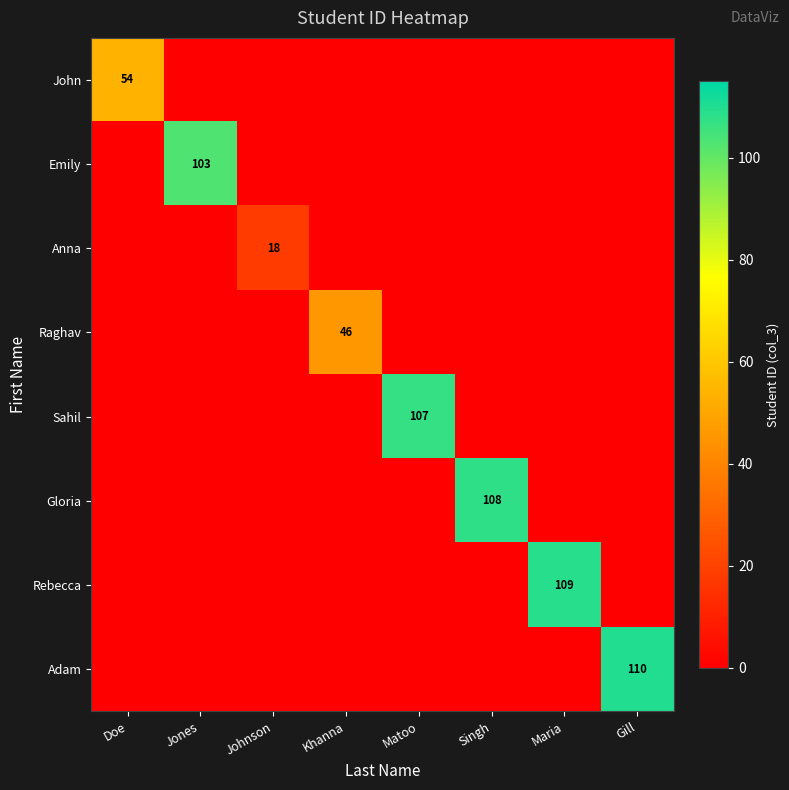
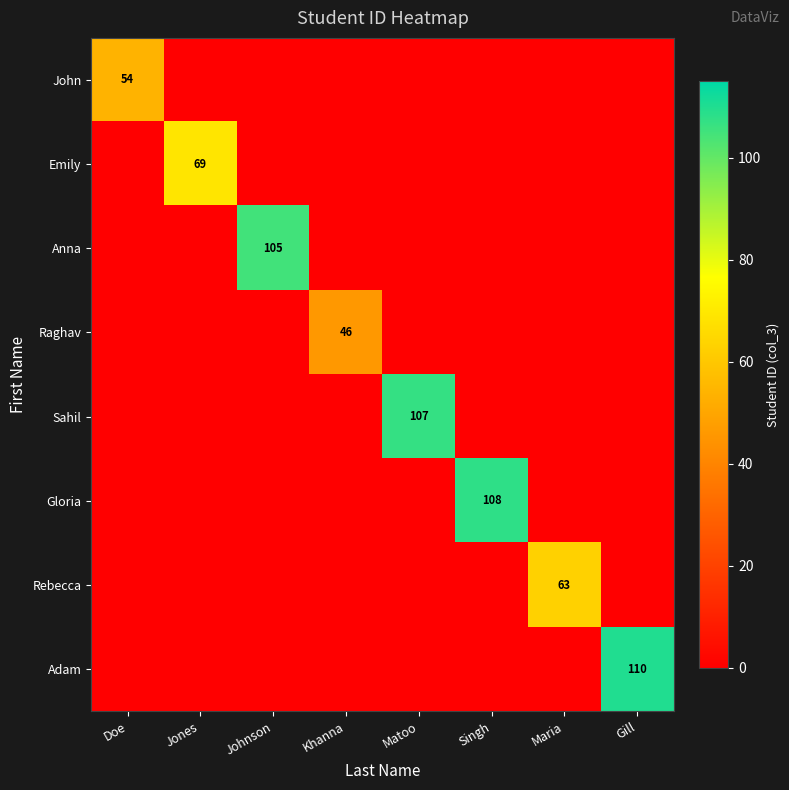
Emily, Jones: 103 -> 69
Anna, Johnson: 18 -> 105
Rebecca, Maria: 109 -> 63
